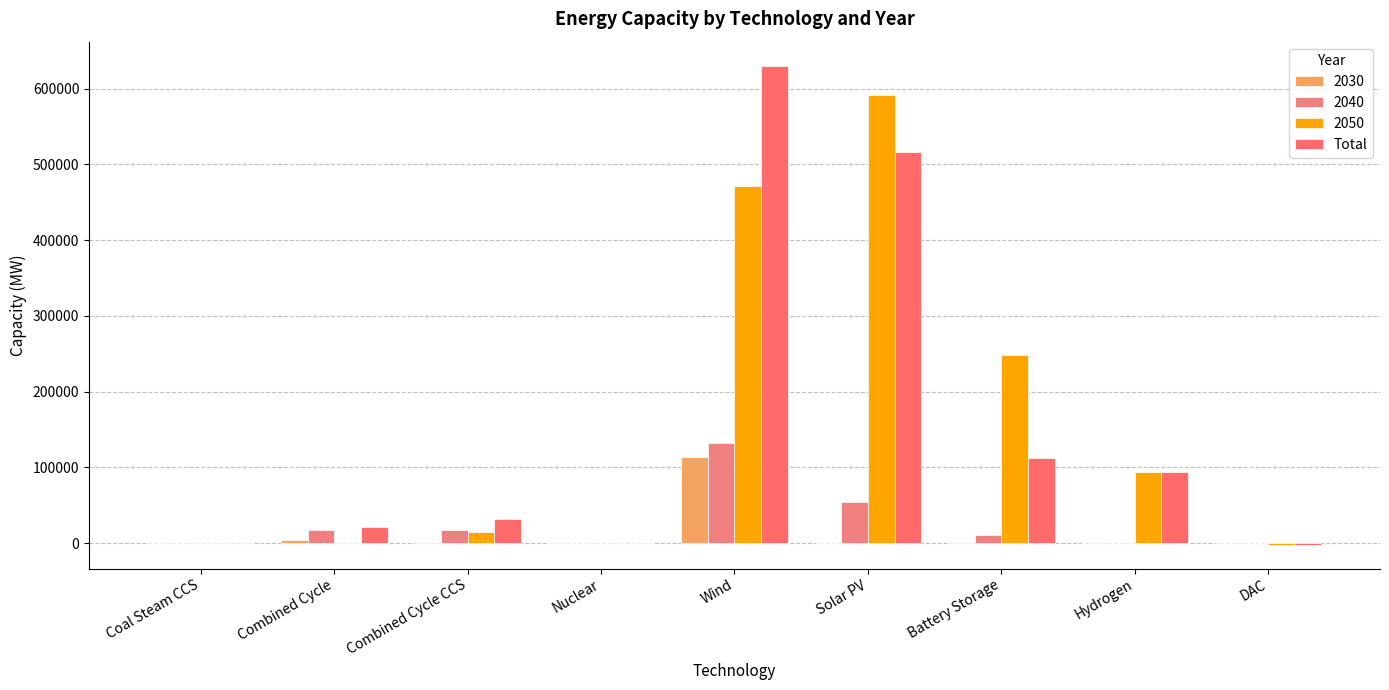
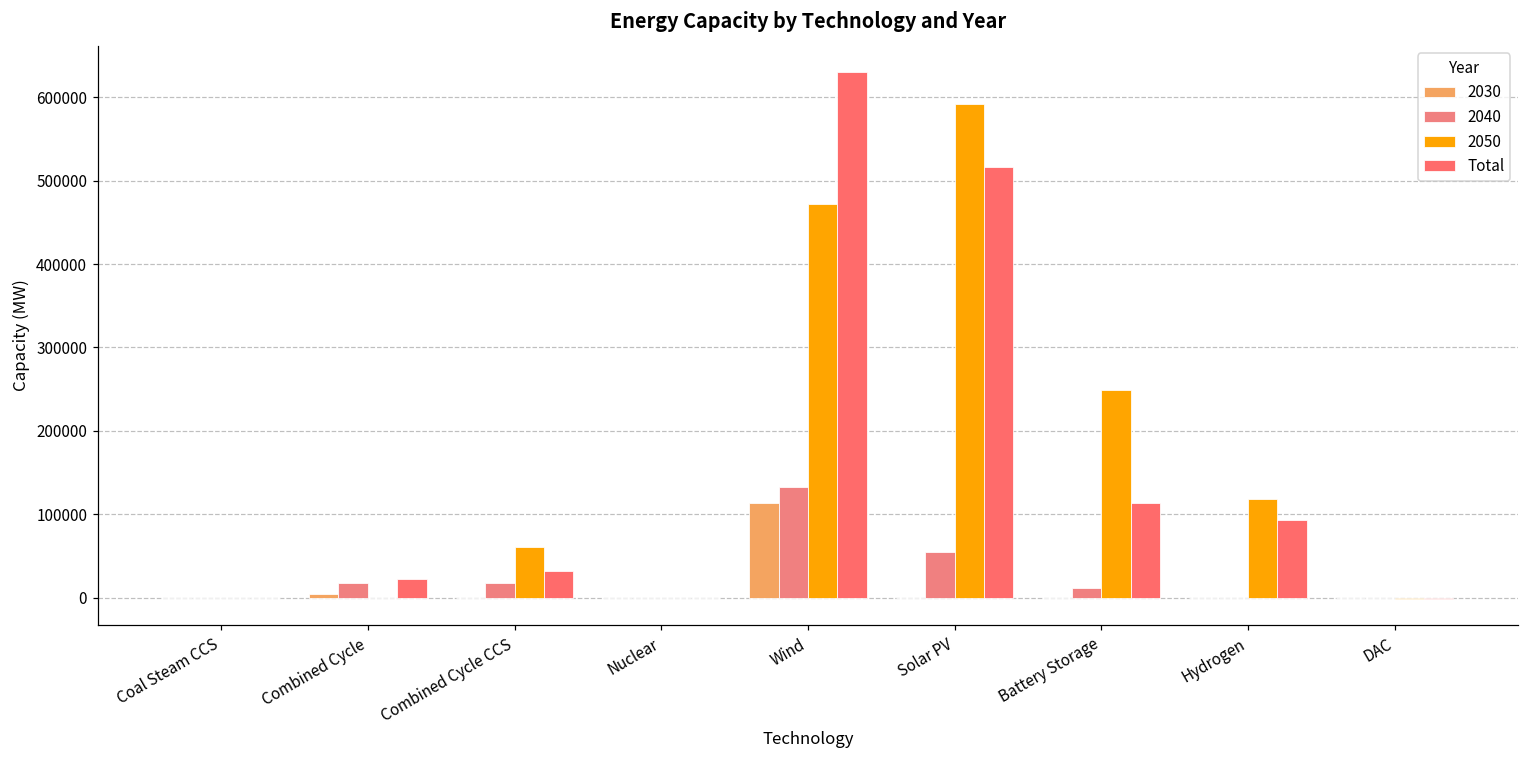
2050, Combined Cycle CCS: 10000 -> 60000
2050, Hydrogen: 90000 -> 120000
